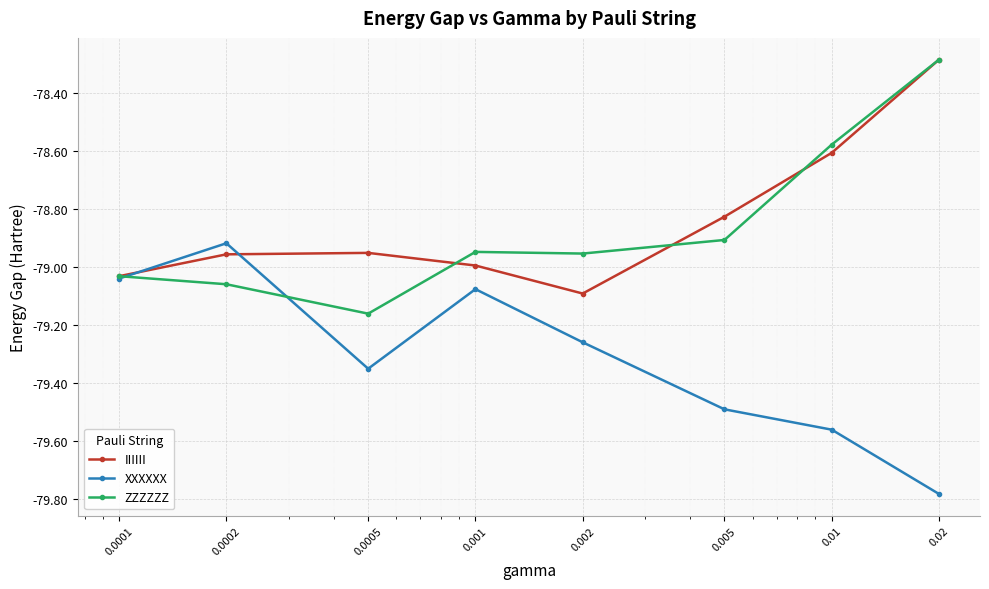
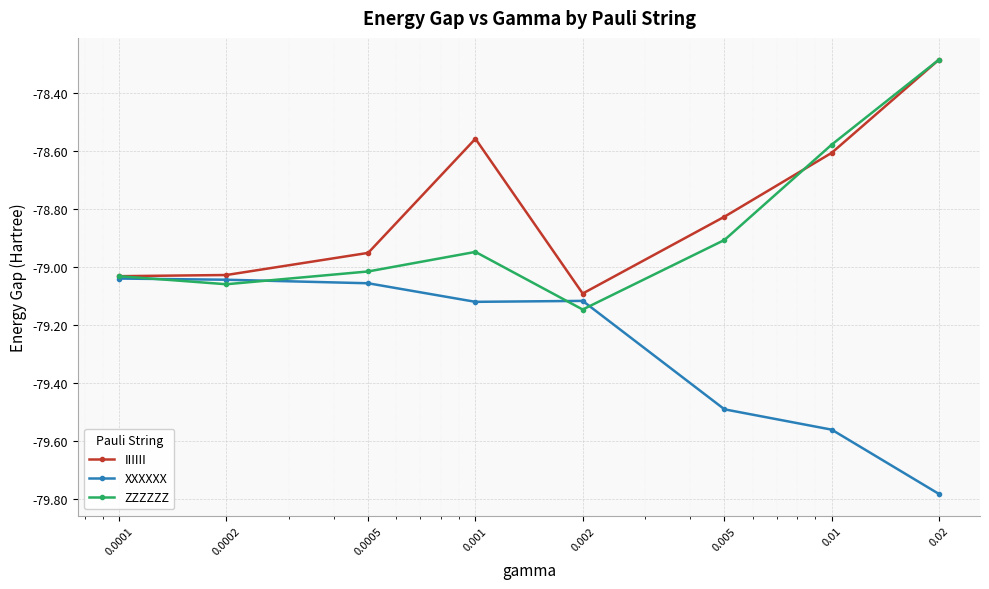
IIIIII, 0.0002: -78.96 -> -79.03
XXXXXX, 0.0002: -78.92 -> -79.04
XXXXXX, 0.0005: -79.35 -> -79.06
ZZZZZZ, 0.0005: -79.16 -> -79.01
IIIIII, 0.001: -78.99 -> -78.56
XXXXXX, 0.001: -79.08 -> -79.12
XXXXXX, 0.002: -79.26 -> -79.12
ZZZZZZ, 0.002: -78.95 -> -79.15
